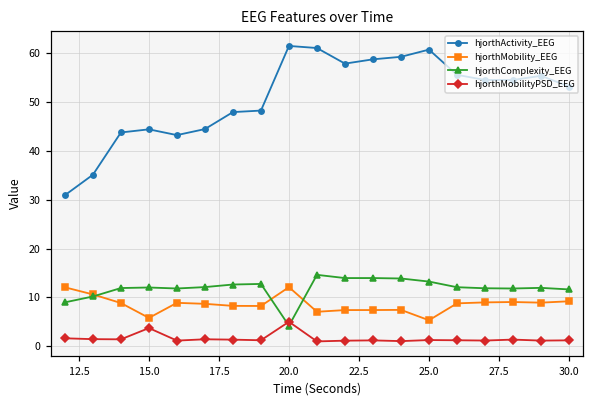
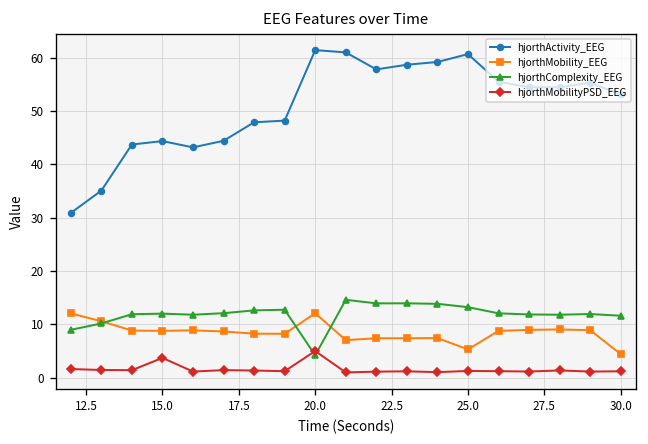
hjorthMobility_EEG, 15.0: 6 -> 9
hjorthMobility_EEG, 30.0: 9 -> 4
